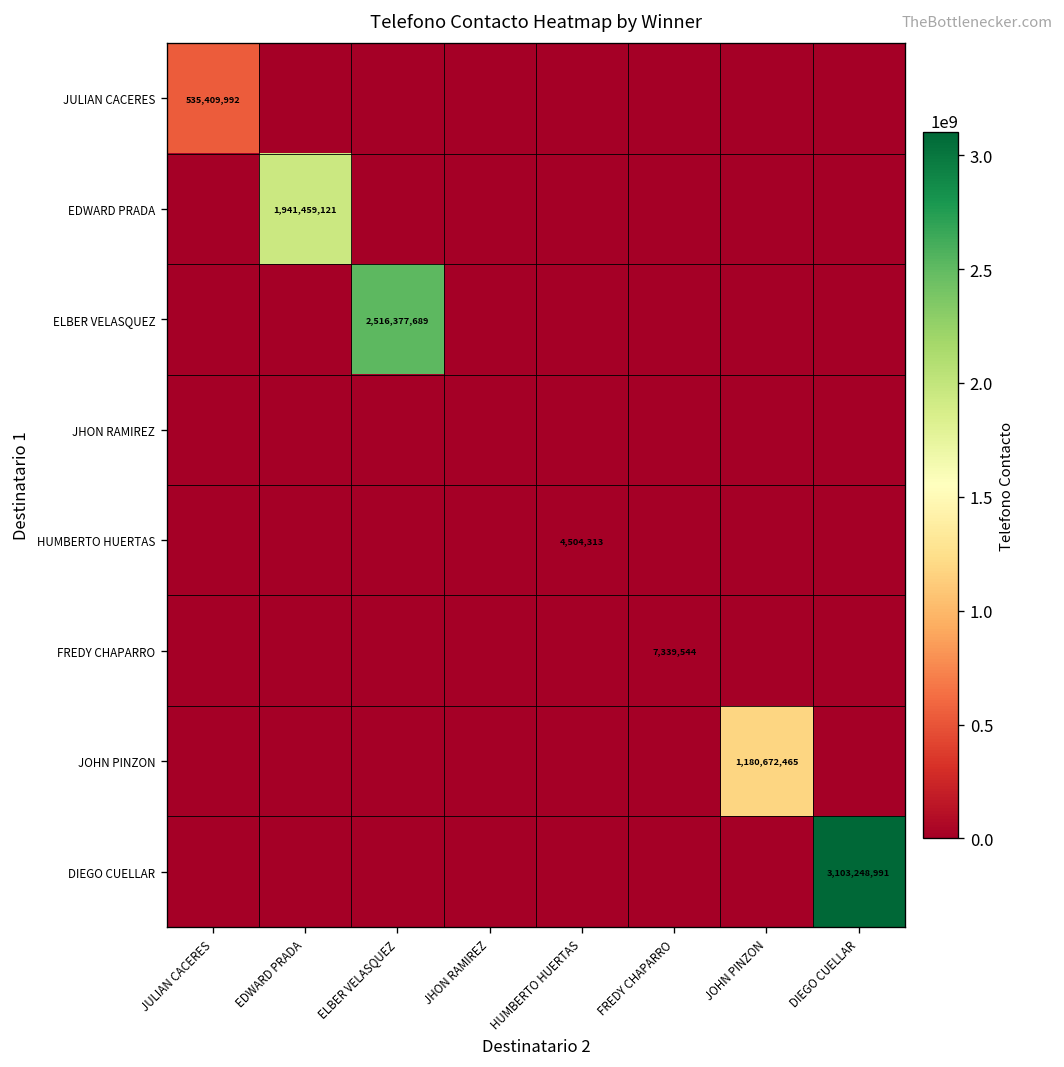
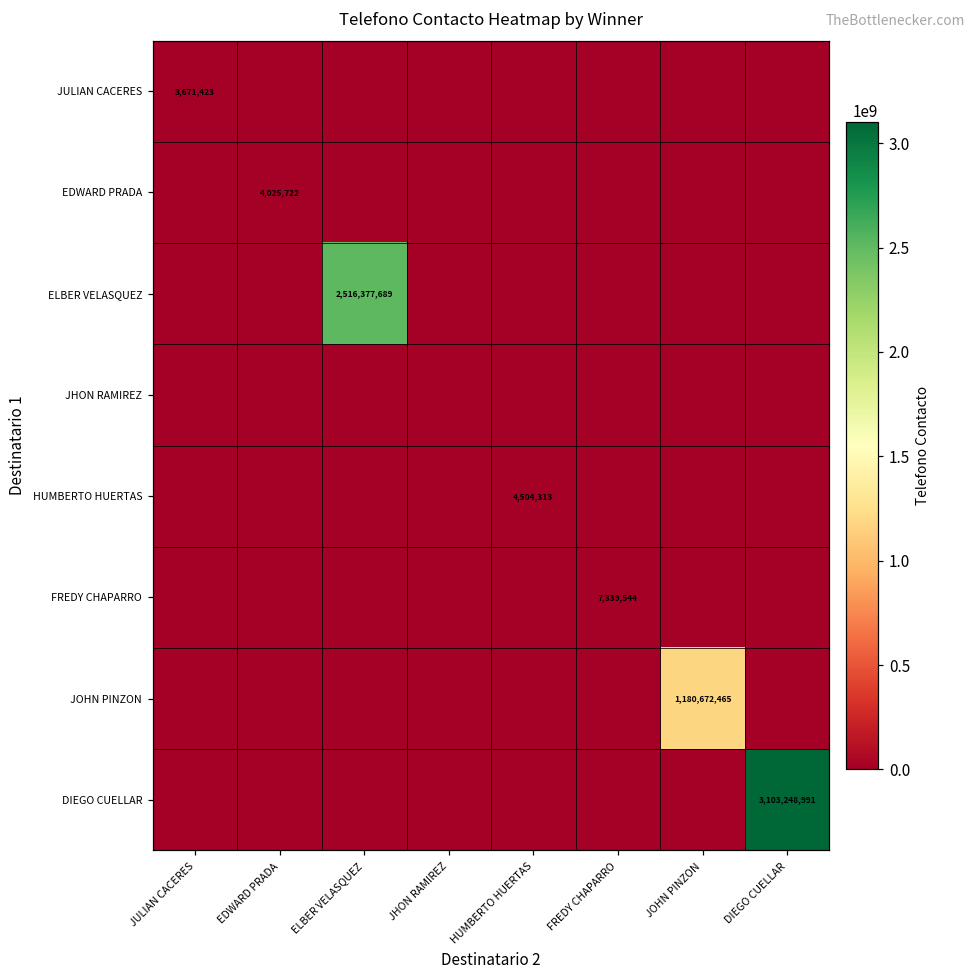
JULIAN CACERES, JULIAN CACERES: 535,409,992 -> 3,671,423
EDWARD PRADA, EDWARD PRADA: 1,941,459,121 -> 4,025,722
